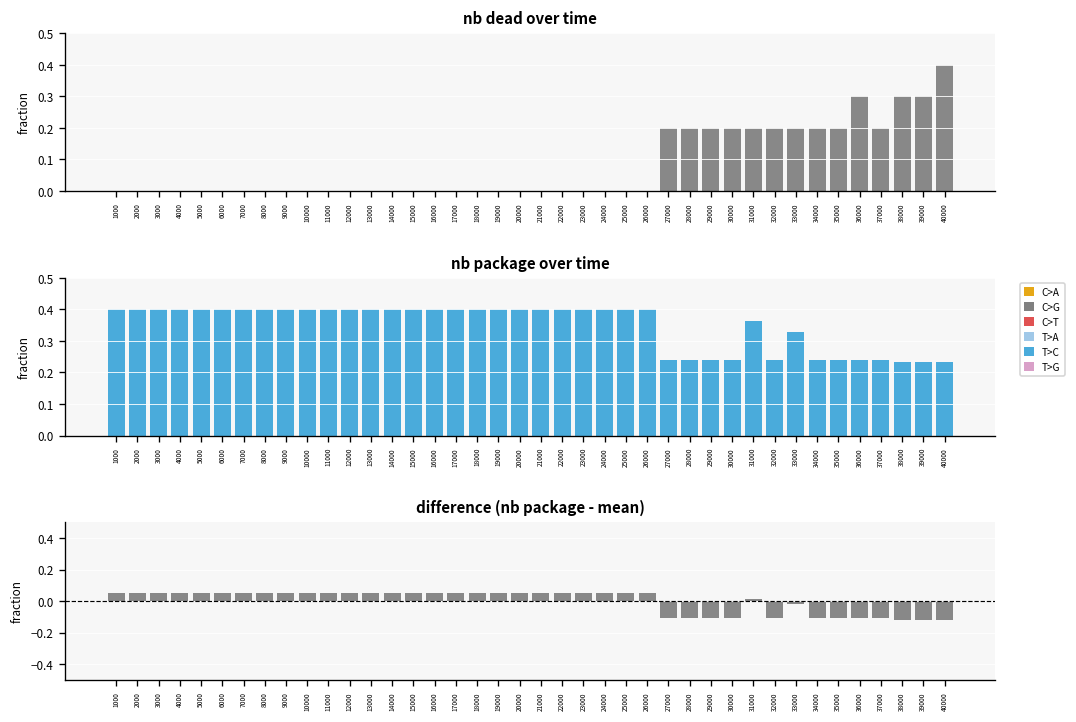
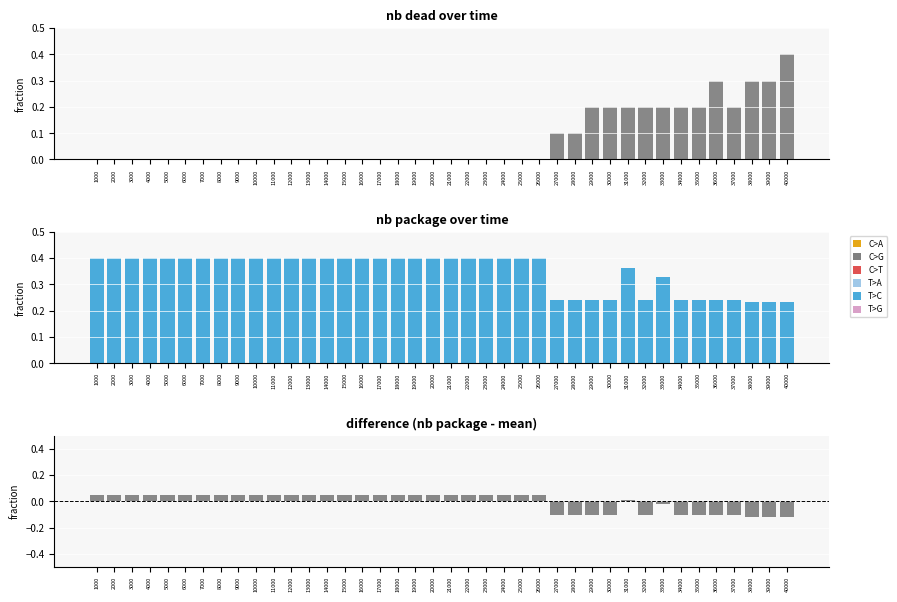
nb dead over time, 27000: 0.20 -> 0.10
nb dead over time, 28000: 0.20 -> 0.10
